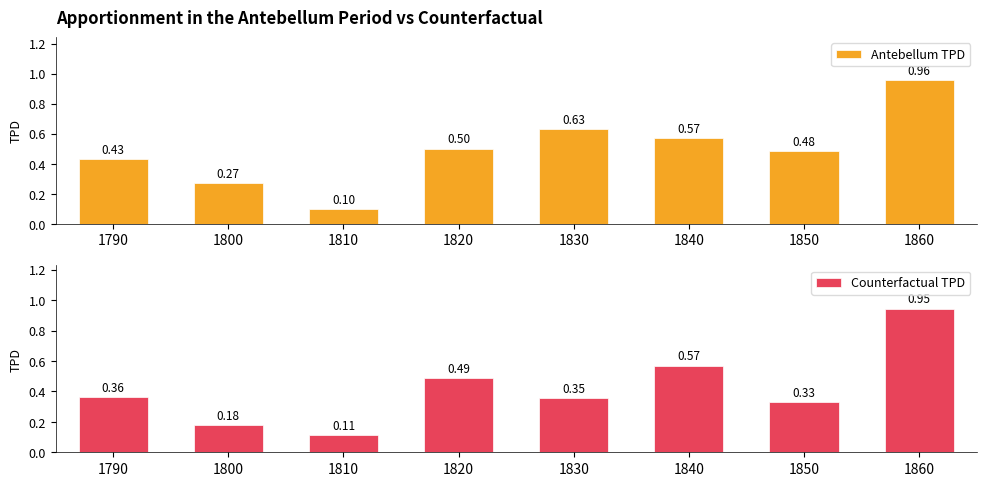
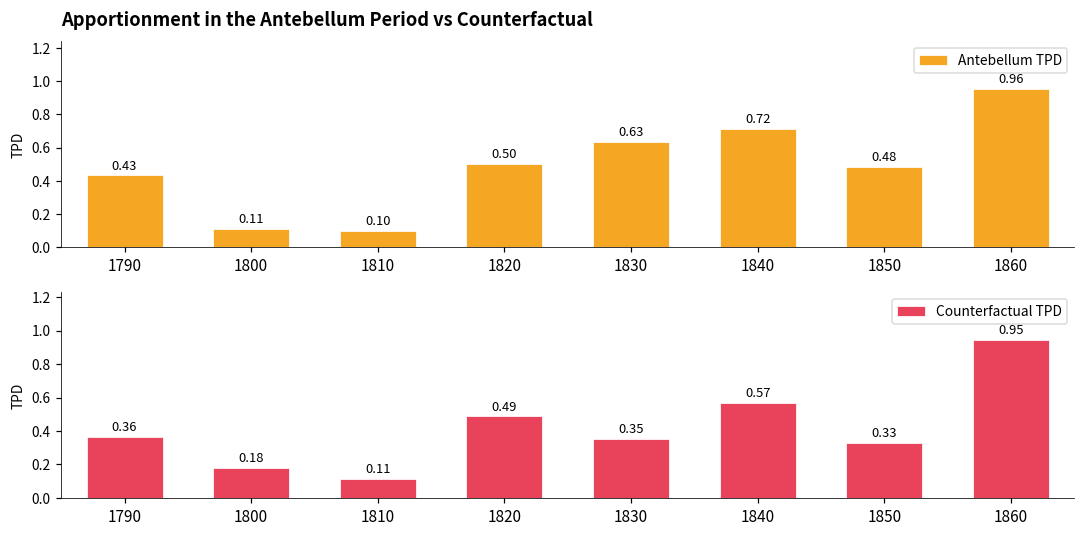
Apportionment in the Antebellum Period vs Counterfactual, 1800: 0.27 -> 0.11
Apportionment in the Antebellum Period vs Counterfactual, 1840: 0.57 -> 0.72
